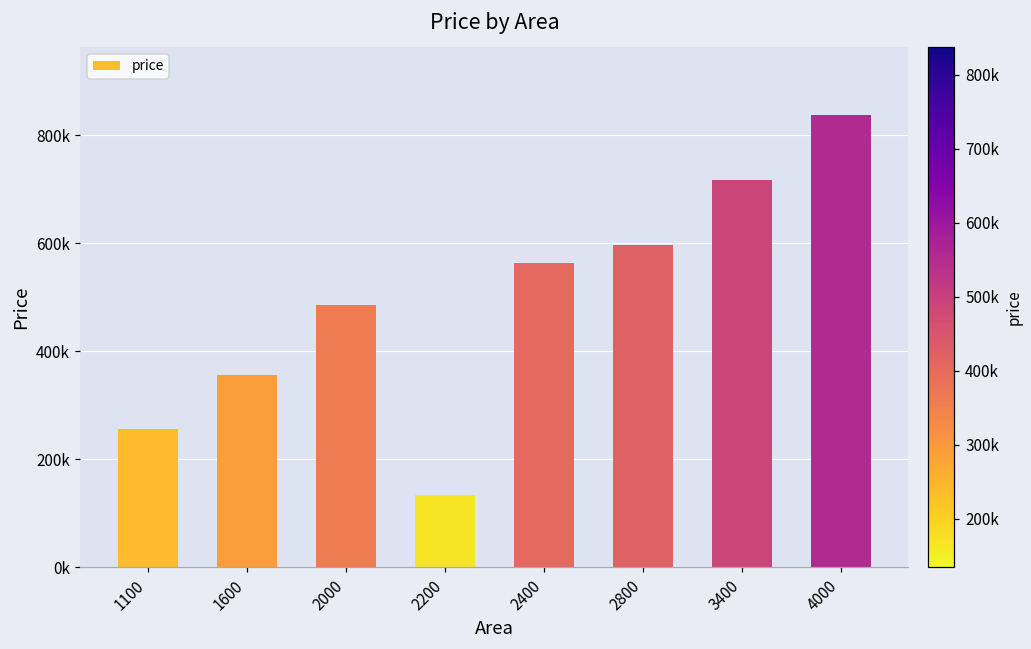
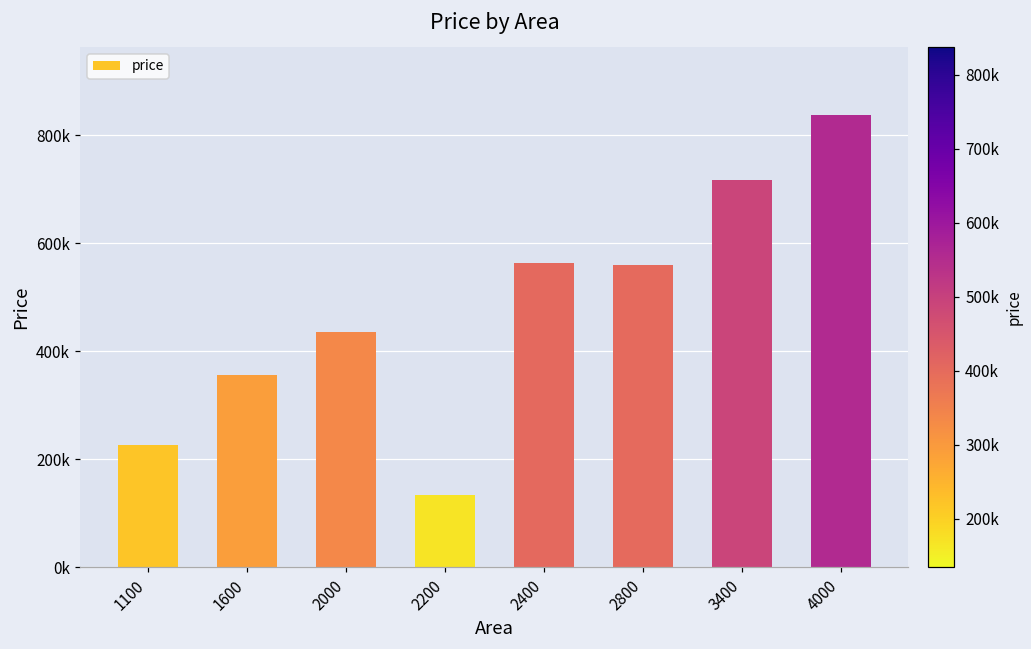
1100: 260000 -> 230000
2000: 490000 -> 440000
2800: 600000 -> 560000
